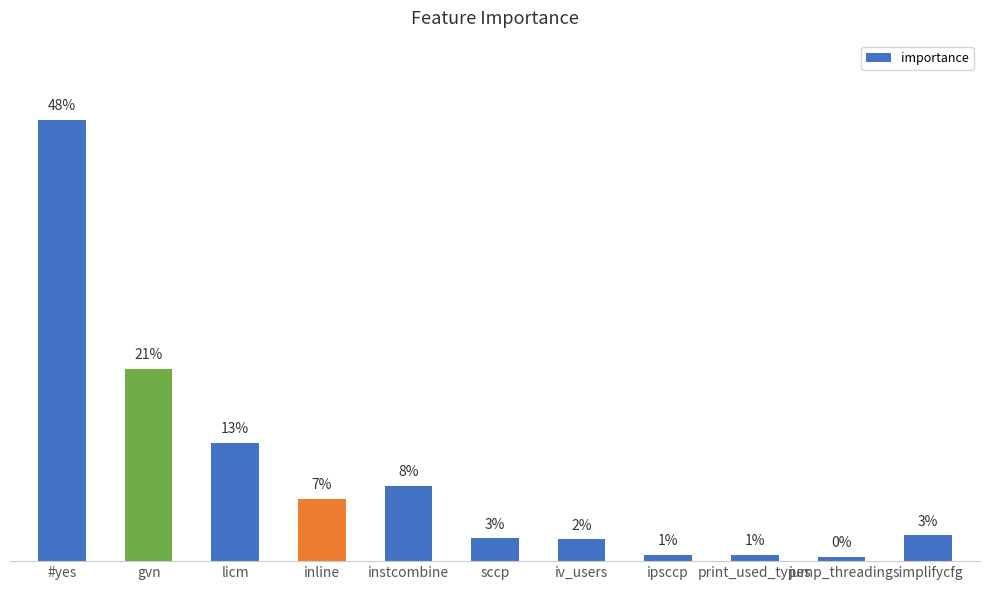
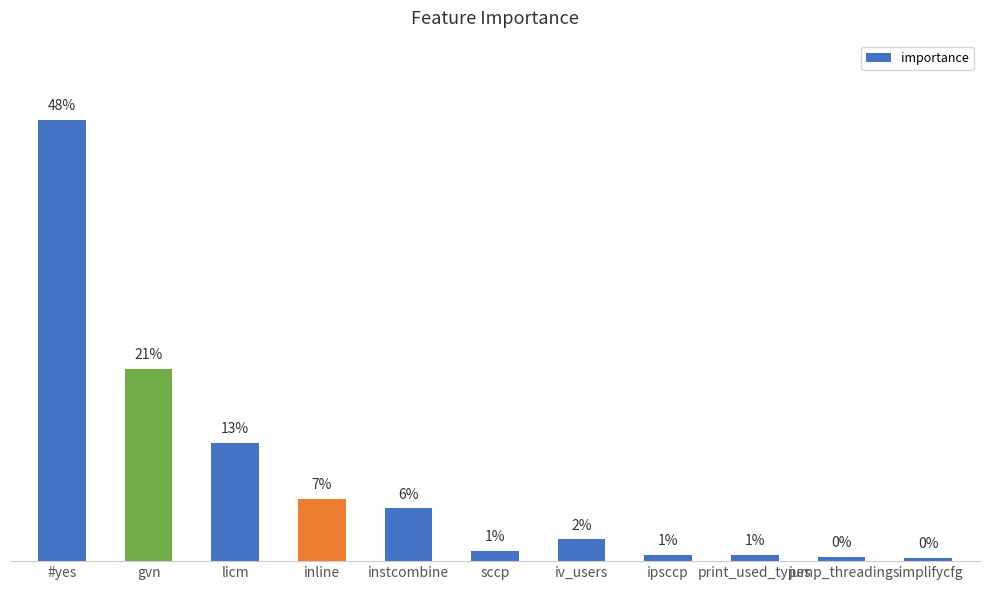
instcombine: 8% -> 6%
sccp: 3% -> 1%
simplifycfg: 3% -> 0%
